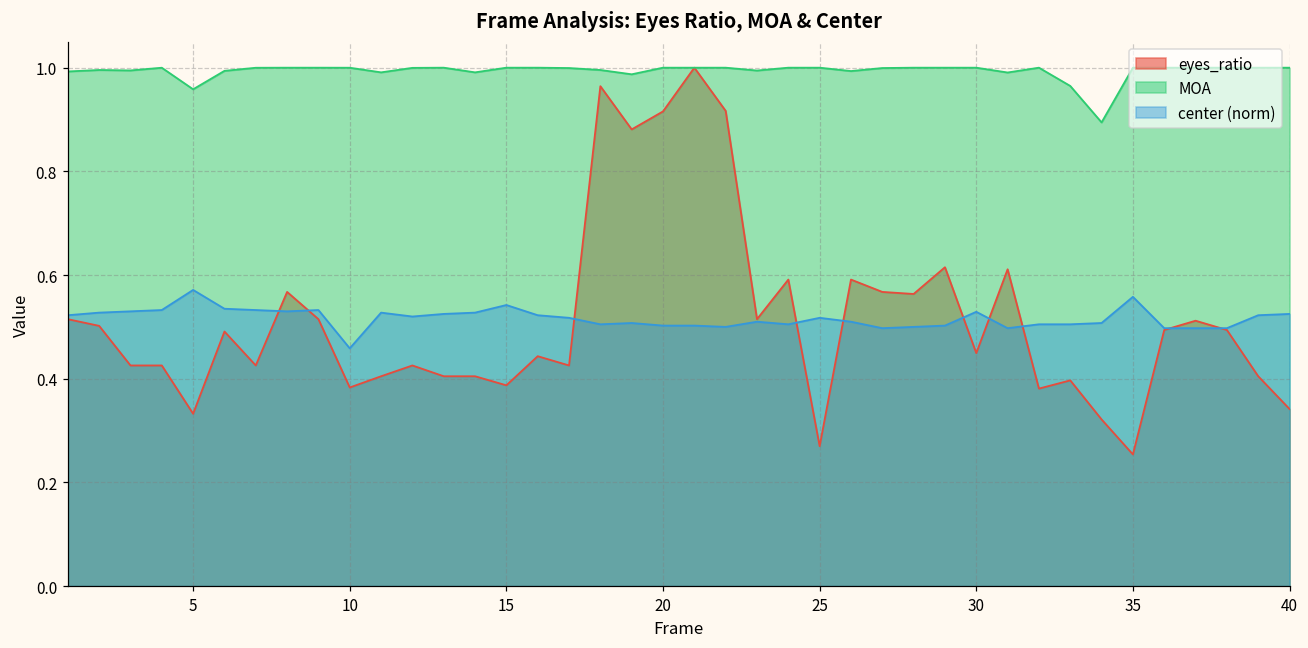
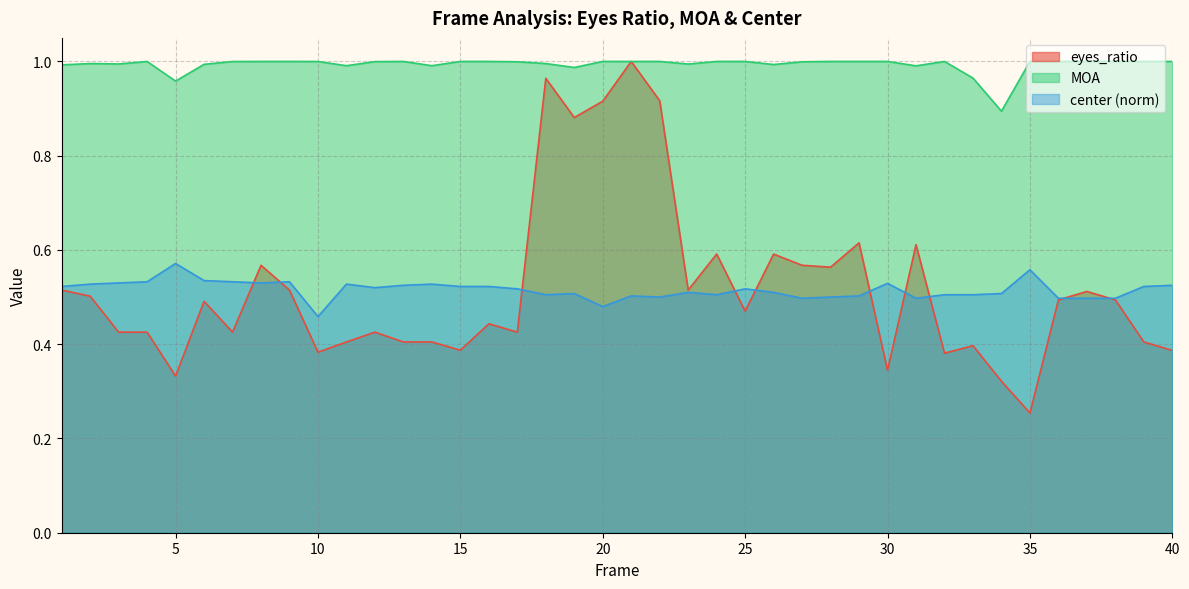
center (norm), 15: 0.54 -> 0.52
center (norm), 20: 0.50 -> 0.48
eyes_ratio, 25: 0.27 -> 0.47
eyes_ratio, 30: 0.45 -> 0.34
eyes_ratio, 40: 0.34 -> 0.39
